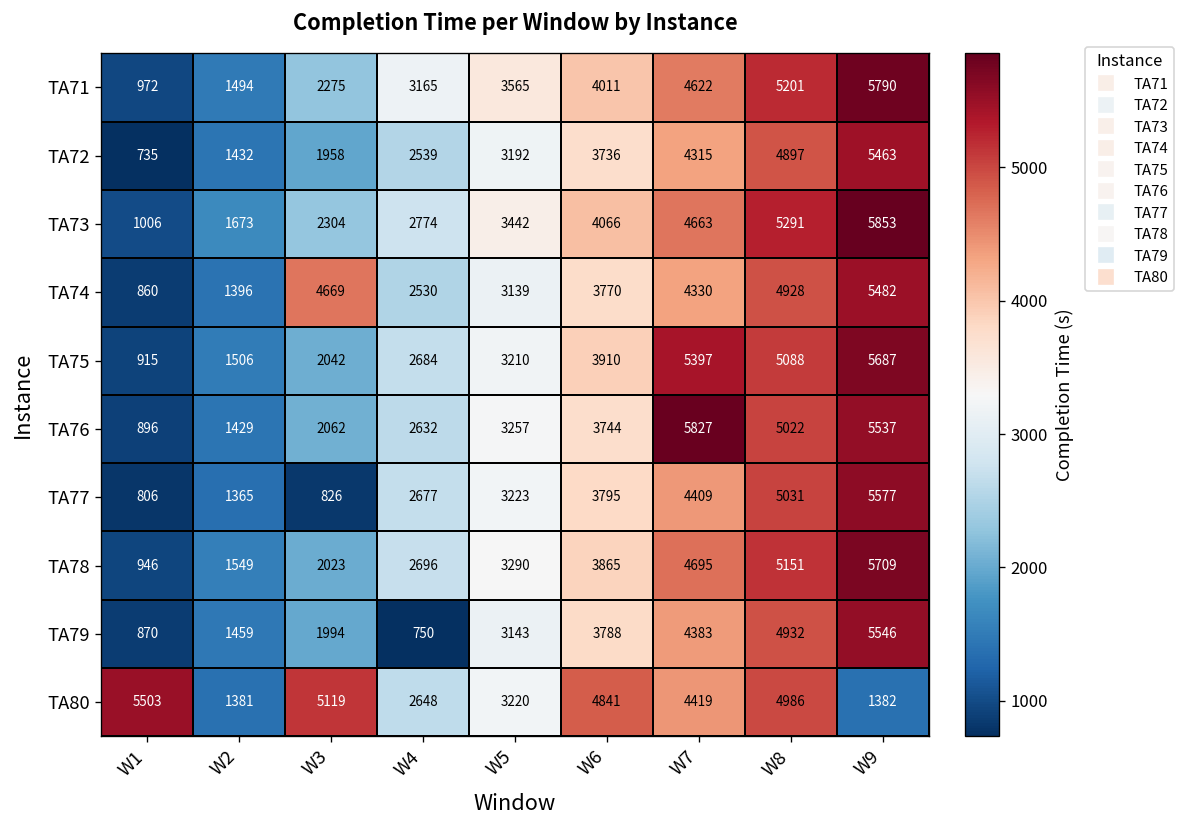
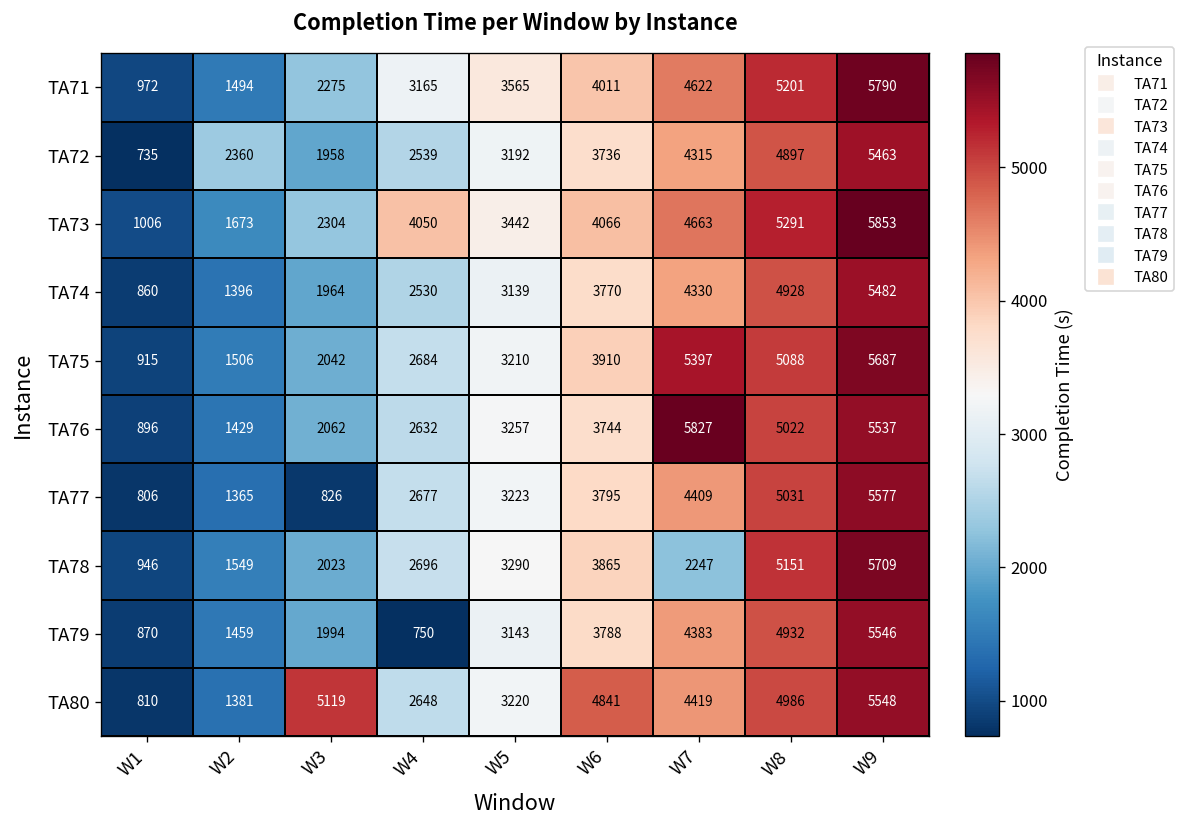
TA72, W2: 1432 -> 2360
TA73, W4: 2774 -> 4050
TA74, W3: 4669 -> 1964
TA78, W7: 4695 -> 2247
TA80, W1: 5503 -> 810
TA80, W9: 1382 -> 5548
